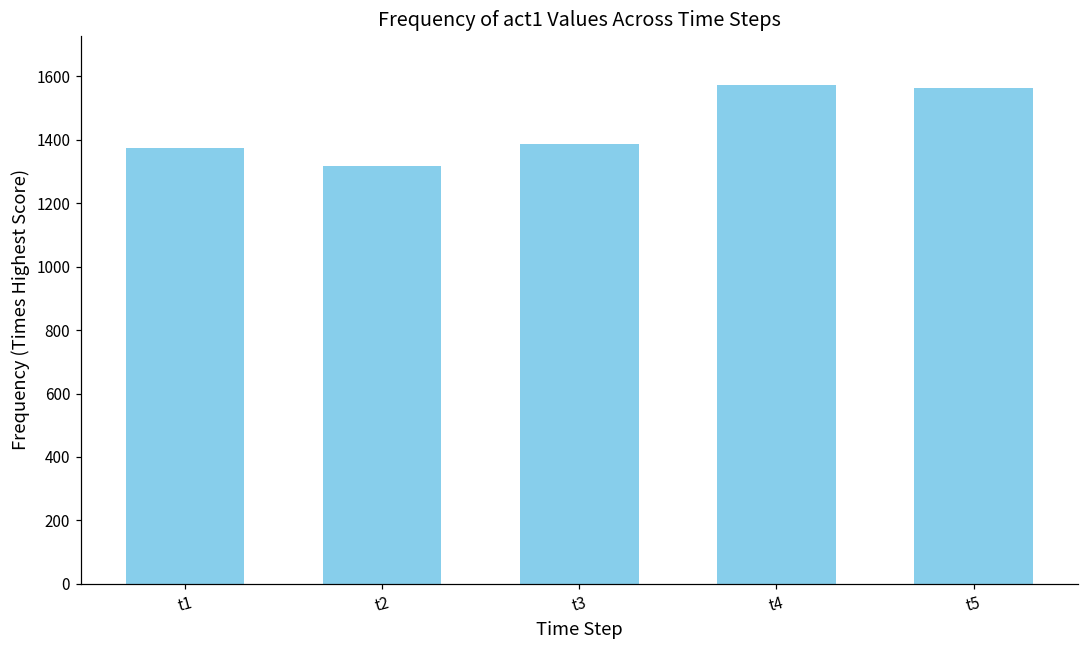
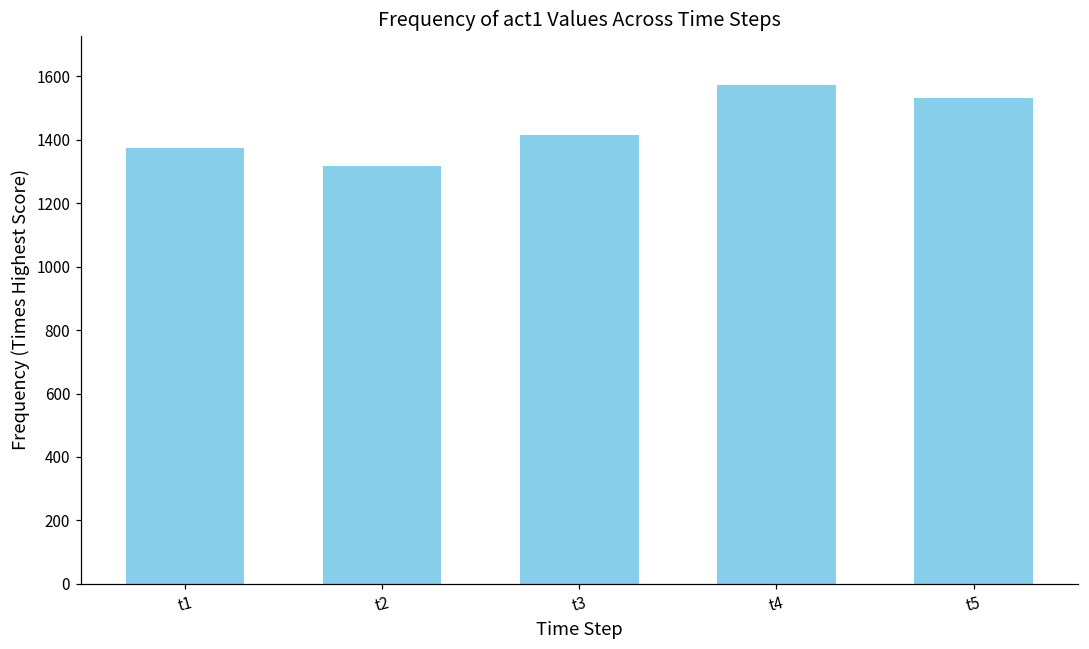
t3: 1390 -> 1420
t5: 1560 -> 1530
